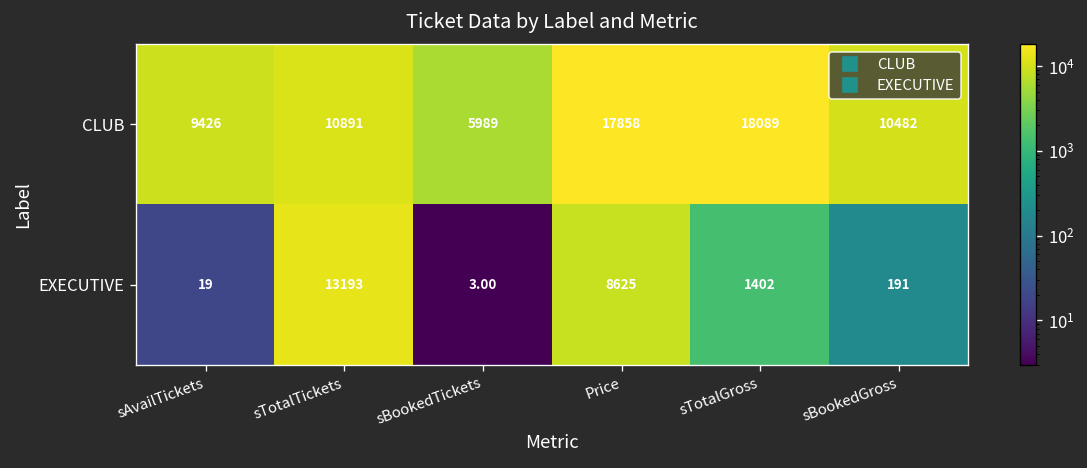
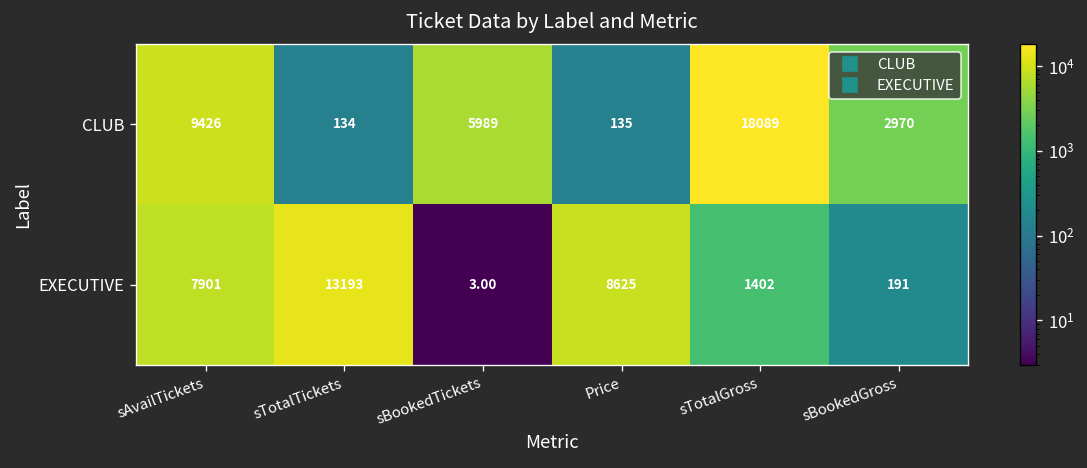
CLUB, sTotalTickets: 10891 -> 134
CLUB, Price: 17858 -> 135
CLUB, sBookedGross: 10482 -> 2970
EXECUTIVE, sAvailTickets: 19 -> 7901
